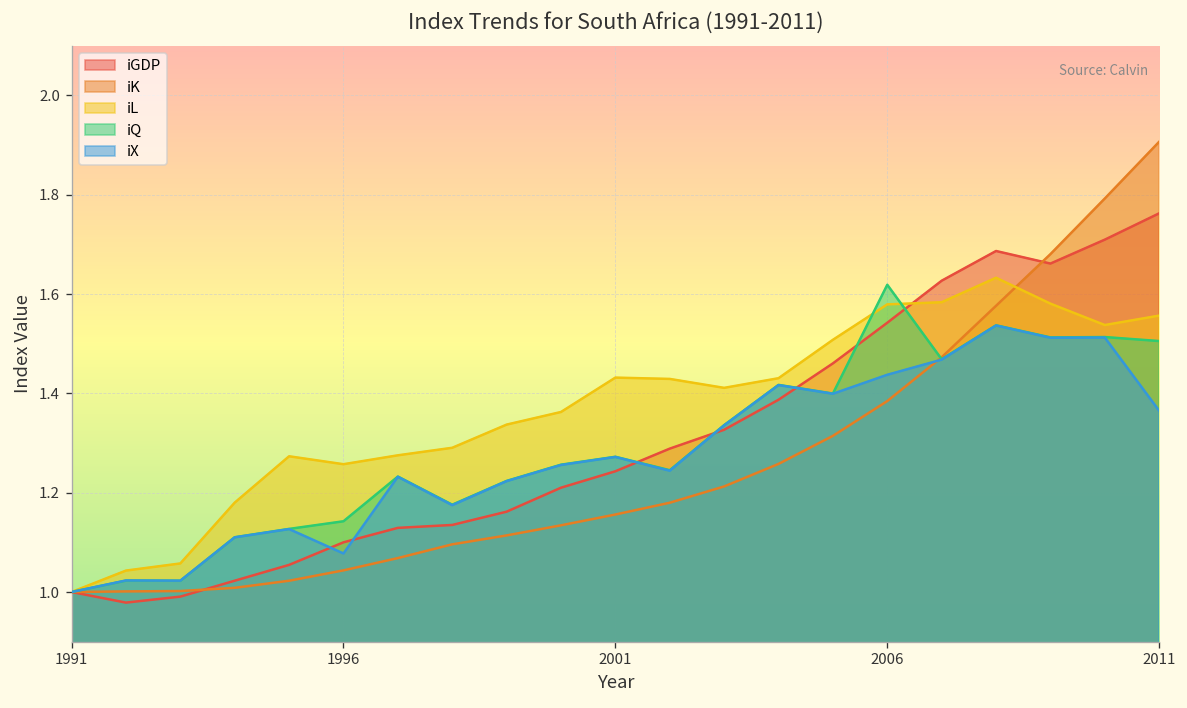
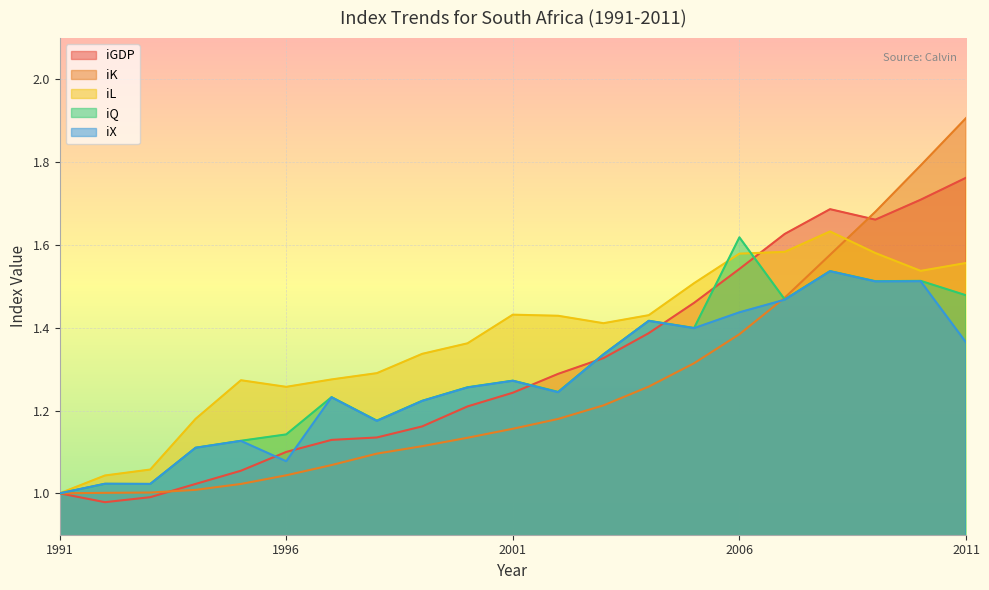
iQ, 2011: 1.51 -> 1.48
